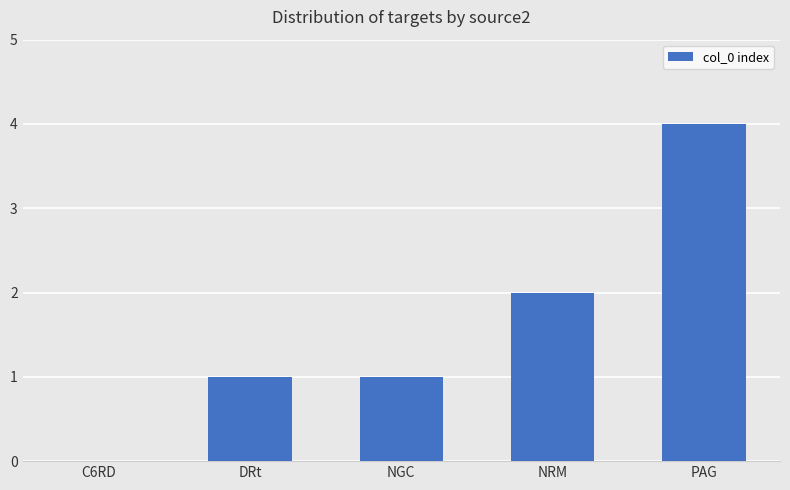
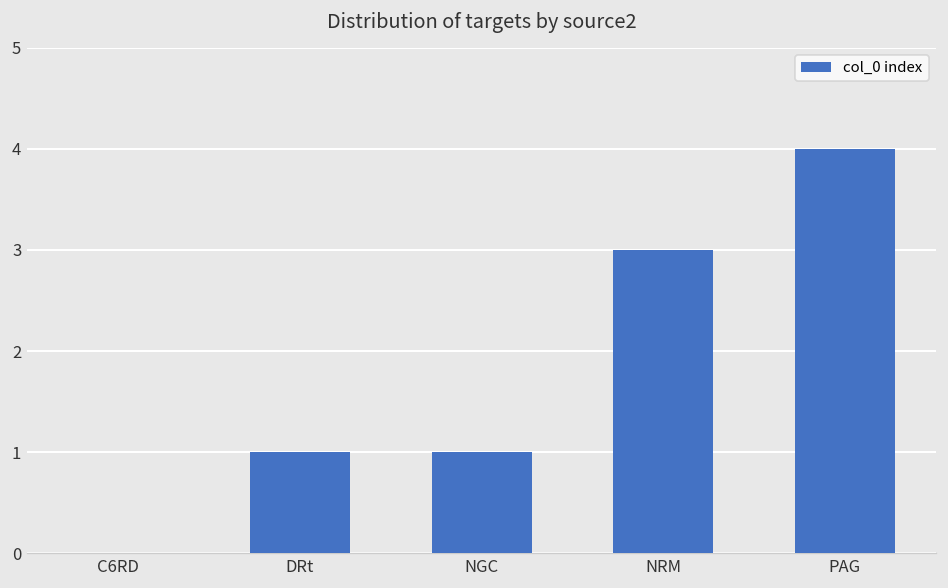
NRM: 2 -> 3
